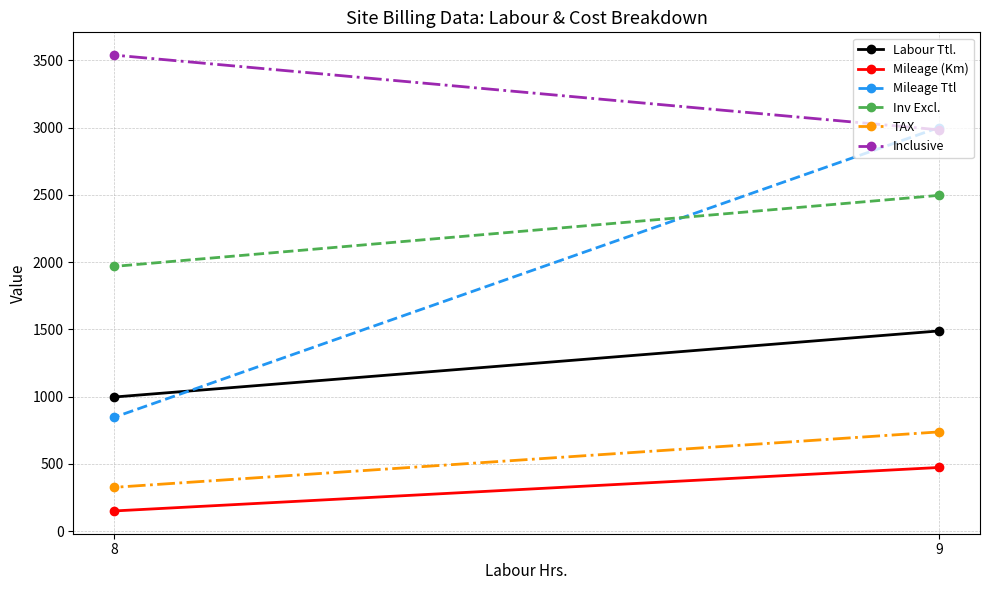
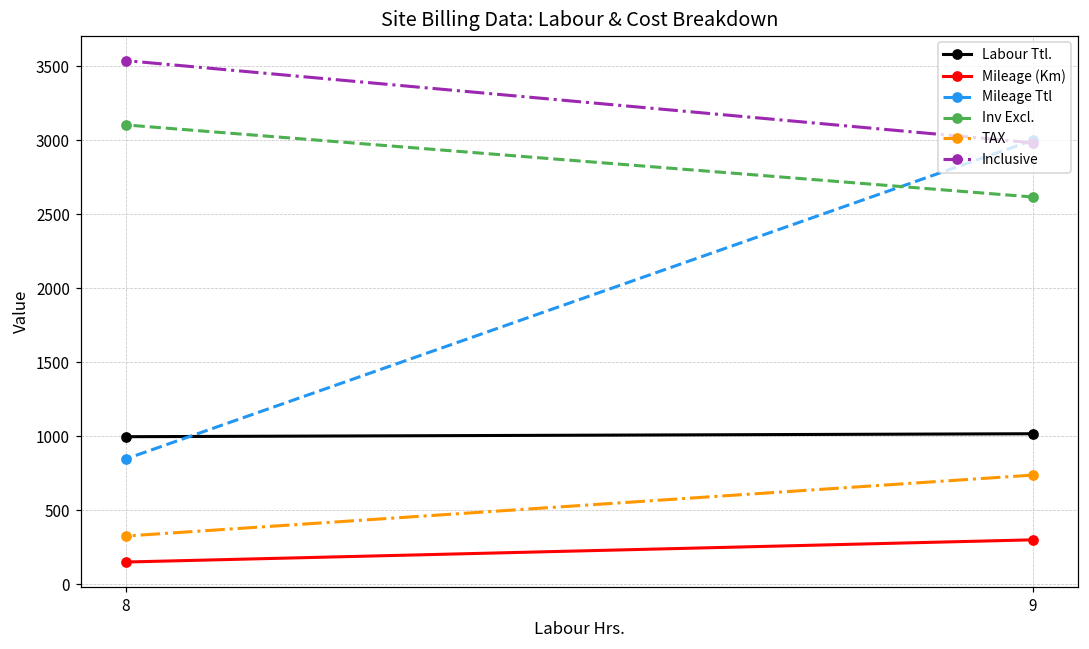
Inv Excl., 8: 1970 -> 3100
Labour Ttl., 9: 1490 -> 1020
Mileage (Km), 9: 470 -> 300
Inv Excl., 9: 2500 -> 2620
